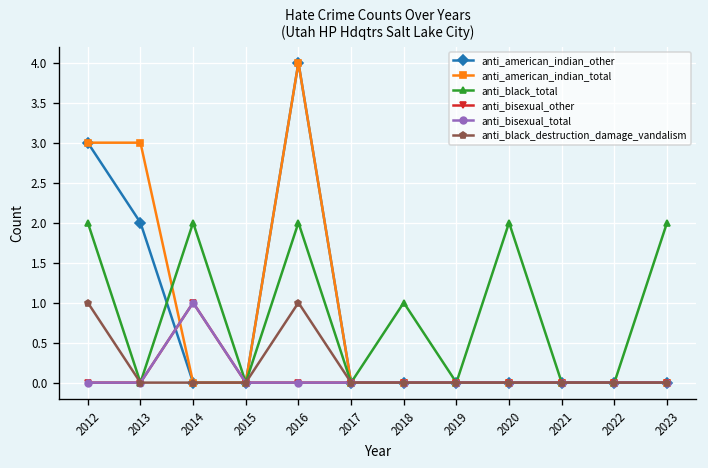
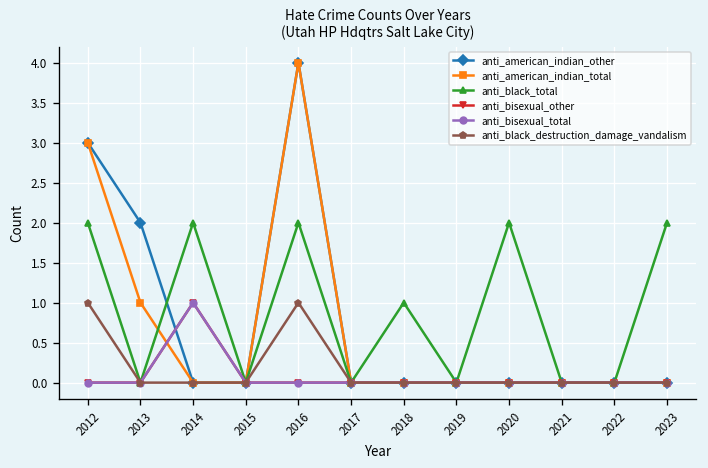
anti_american_indian_total, 2013: 3 -> 1
